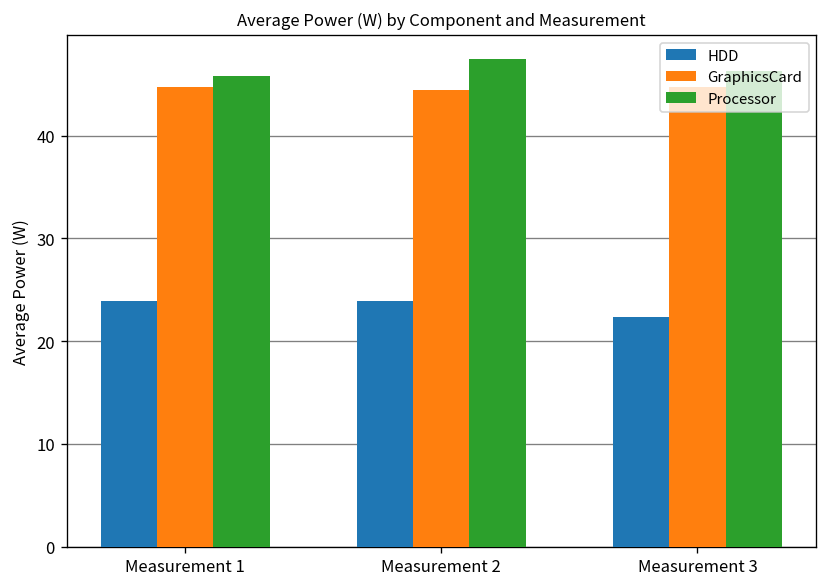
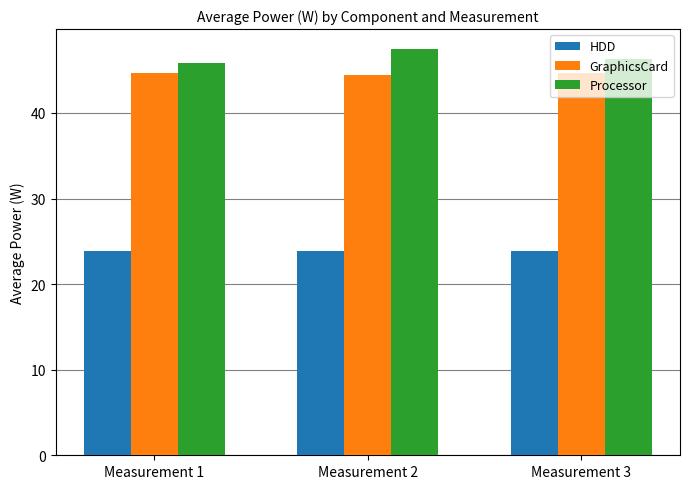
HDD, Measurement 3: 22 -> 24
